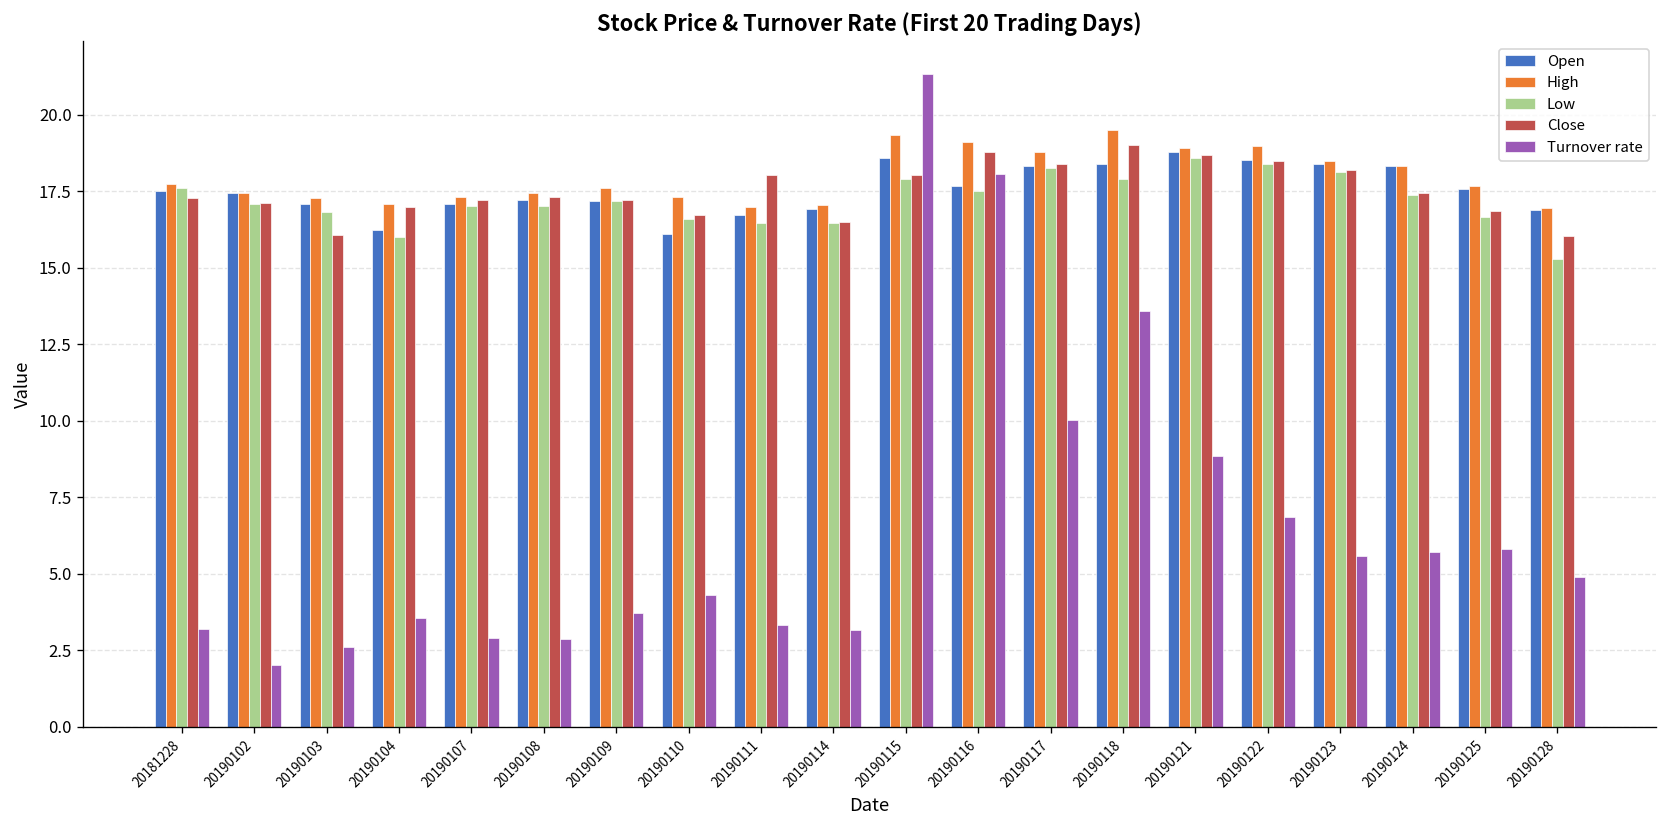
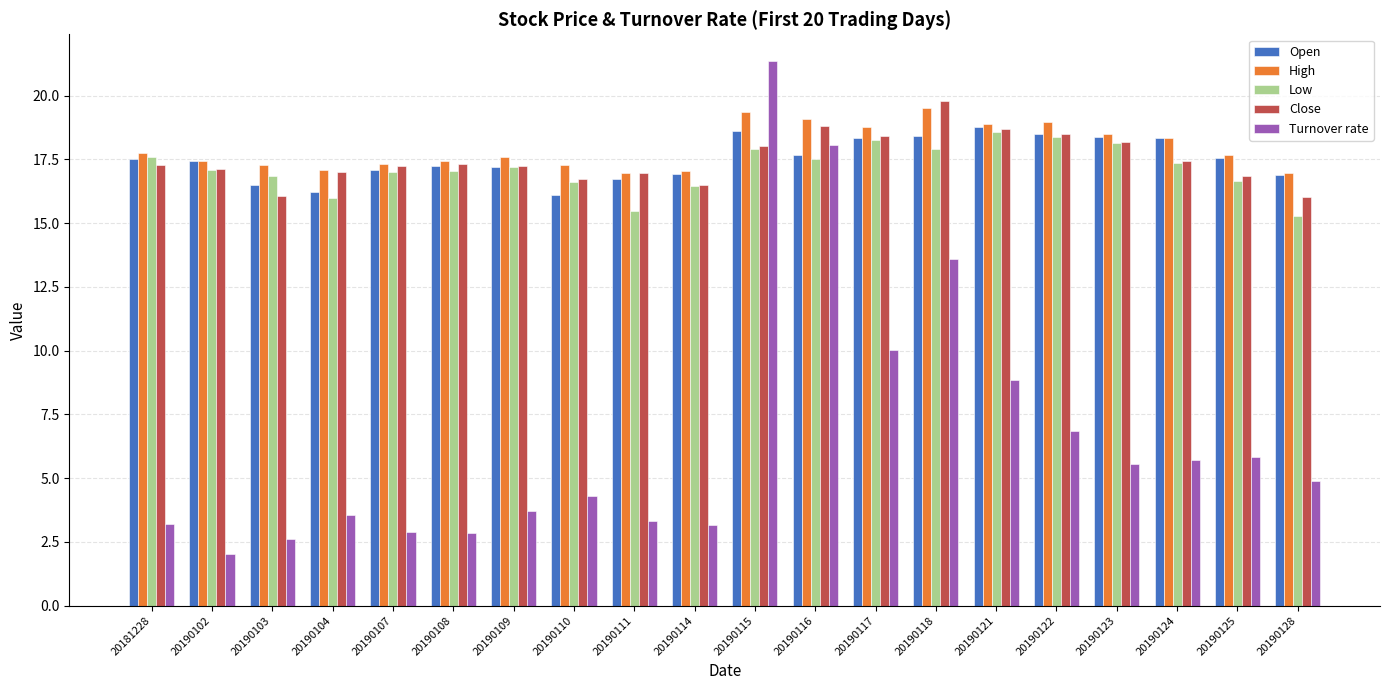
Open, 20190103: 17.1 -> 16.5
Low, 20190111: 16.5 -> 15.5
Close, 20190111: 18.0 -> 17.0
Close, 20190118: 19.0 -> 19.8
